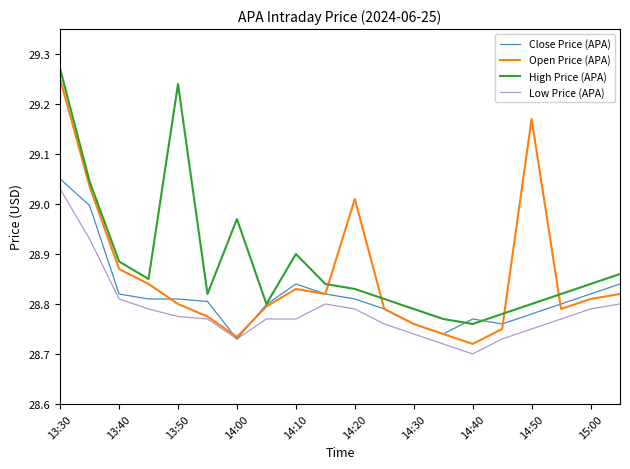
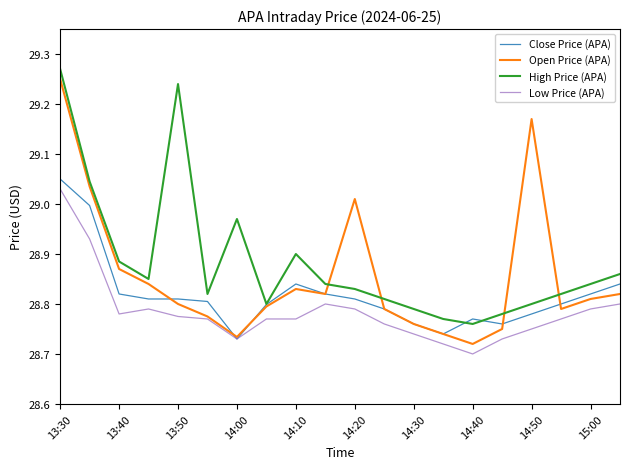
Low Price (APA), 13:40: 28.81 -> 28.78
